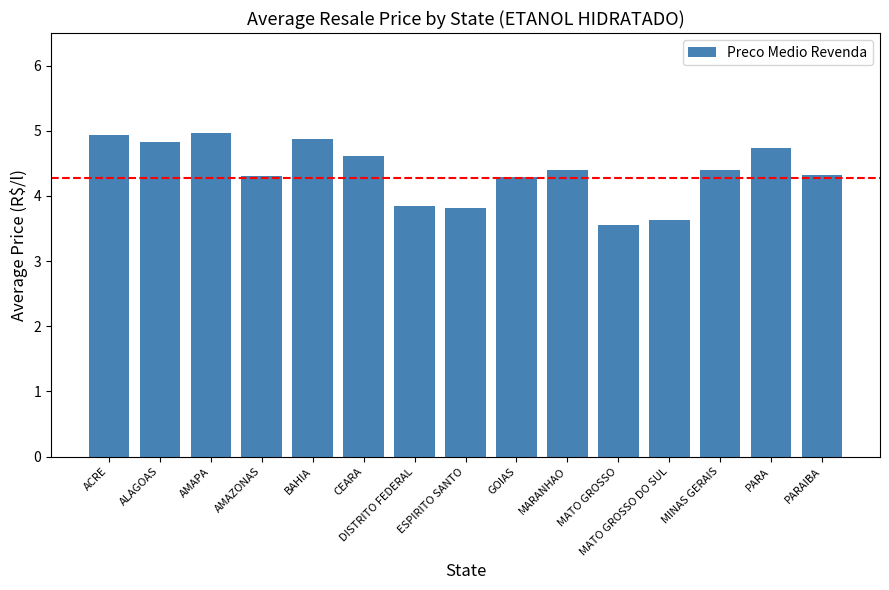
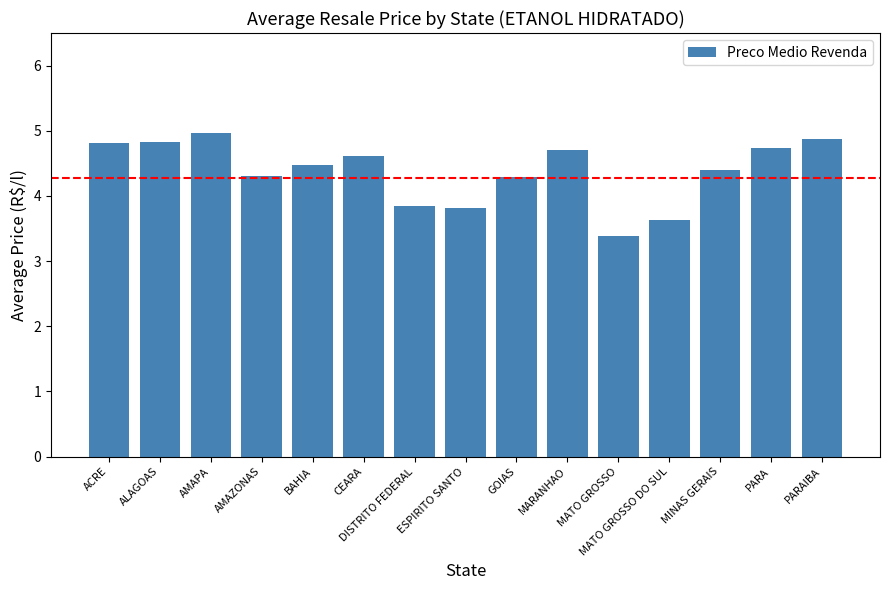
ACRE: 4.9 -> 4.8
BAHIA: 4.9 -> 4.5
MARANHAO: 4.4 -> 4.7
MATO GROSSO: 3.6 -> 3.4
PARAIBA: 4.3 -> 4.9
